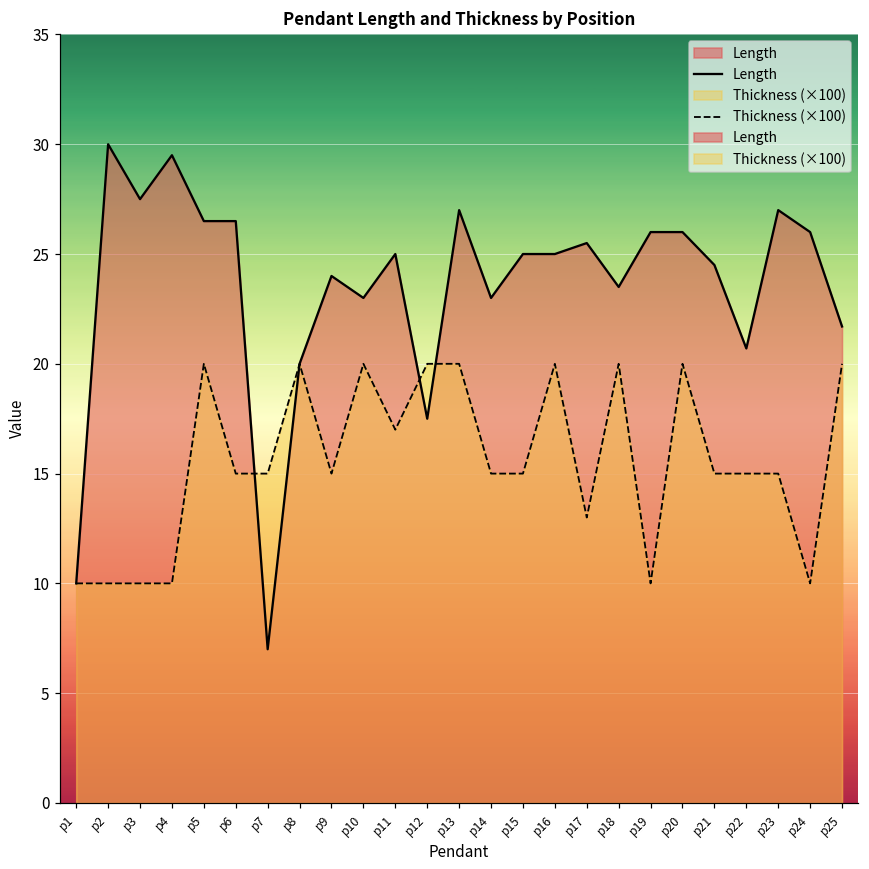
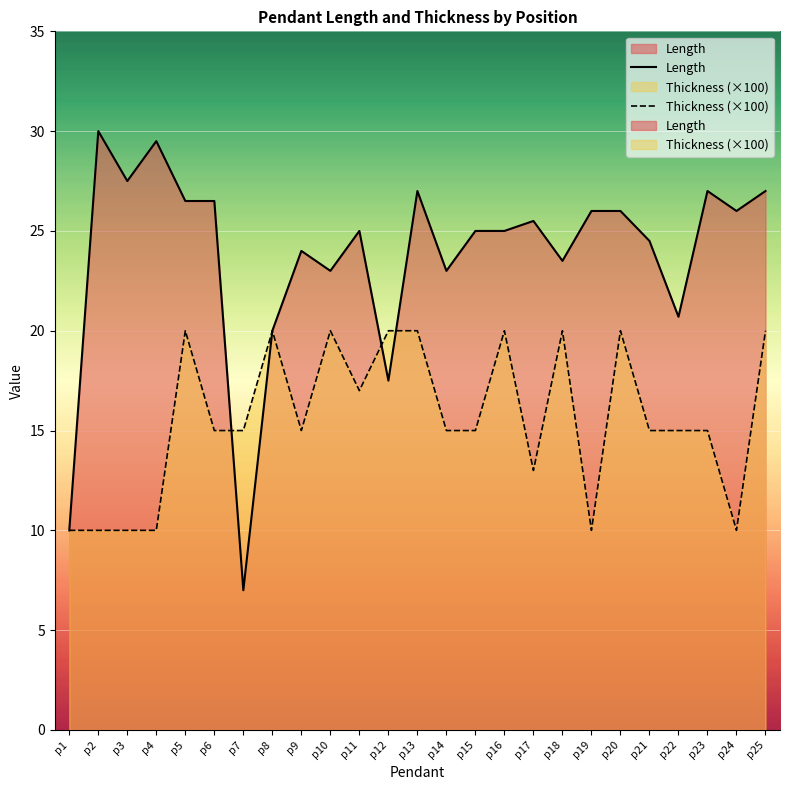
Length, p25: 21.7 -> 27.0
